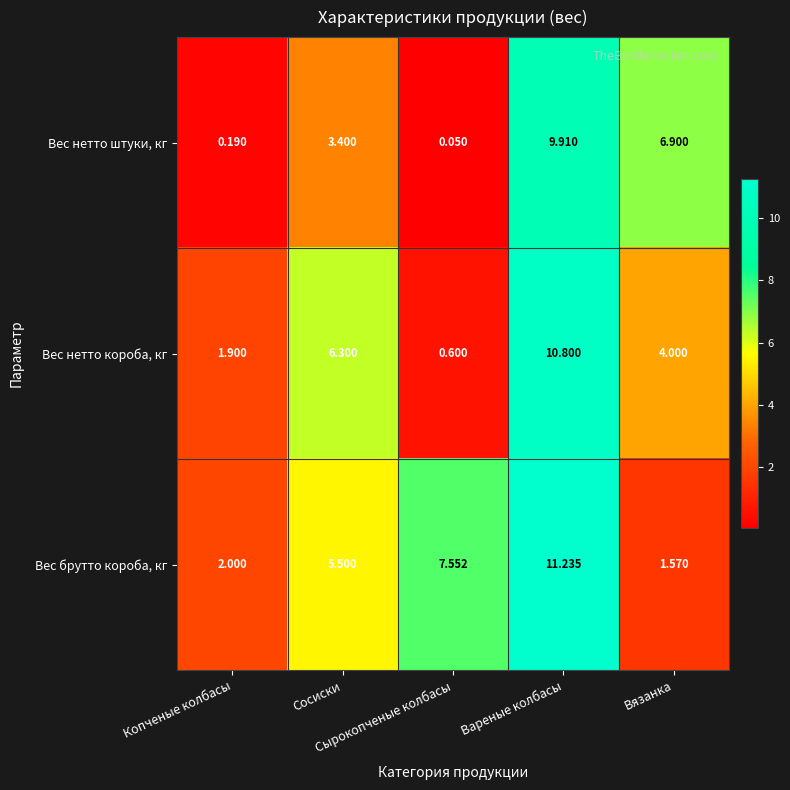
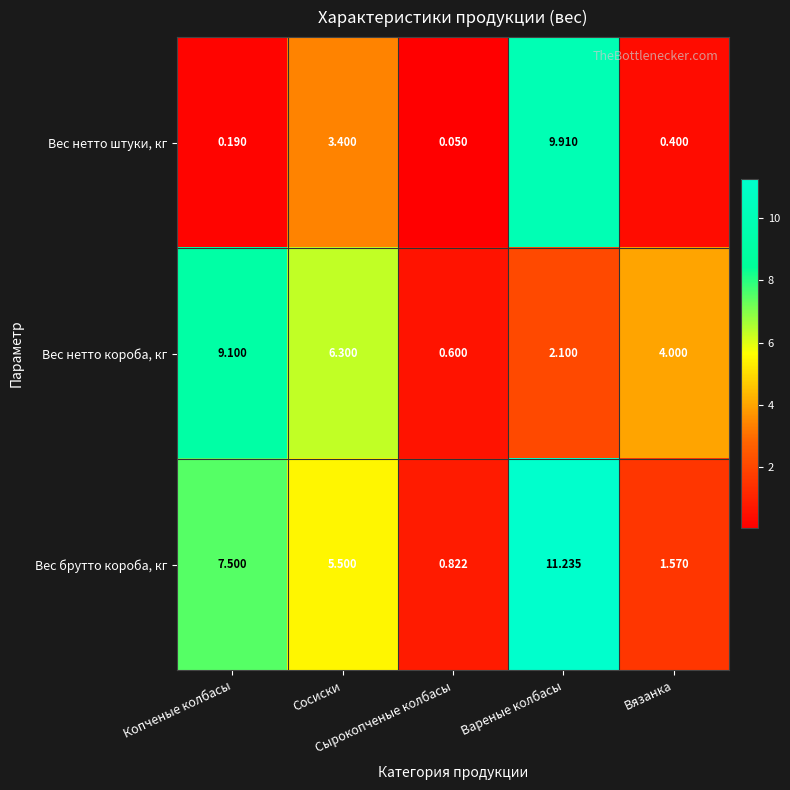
Вес нетто штуки, кг, Вязанка: 6.900 -> 0.400
Вес нетто короба, кг, Копченые колбасы: 1.900 -> 9.100
Вес нетто короба, кг, Вареные колбасы: 10.800 -> 2.100
Вес брутто короба, кг, Копченые колбасы: 2.000 -> 7.500
Вес брутто короба, кг, Сырокопченые колбасы: 7.552 -> 0.822
